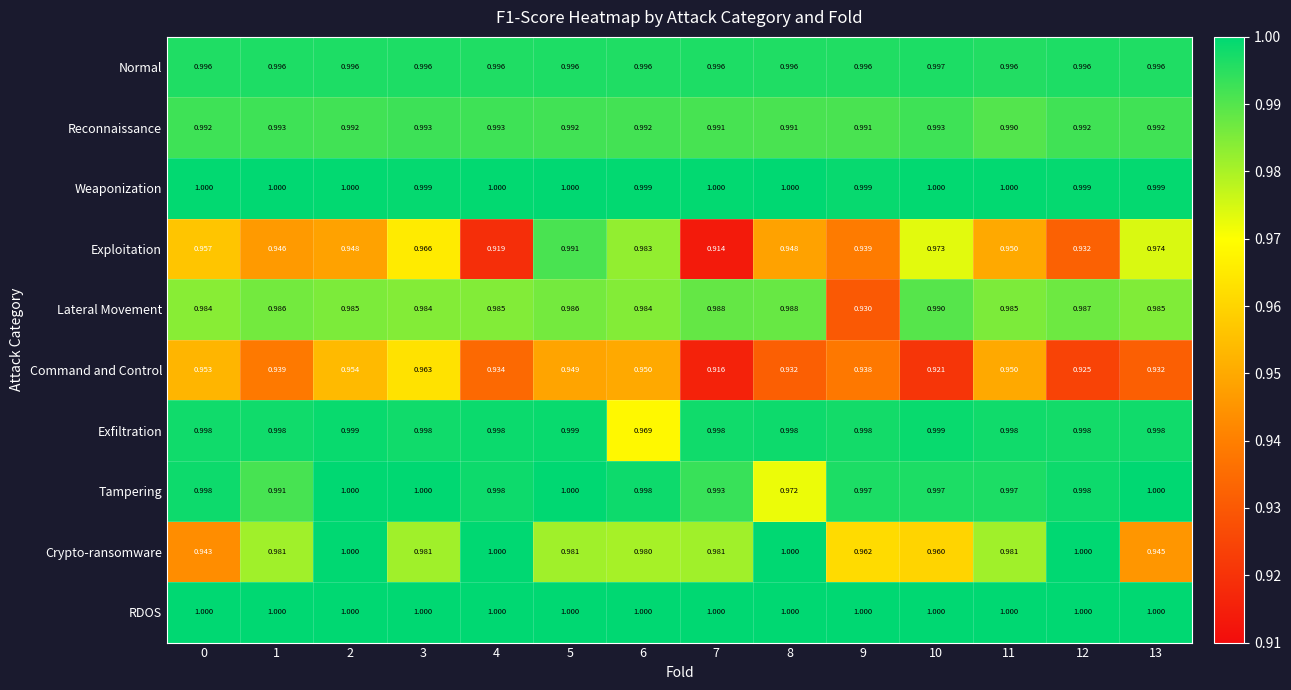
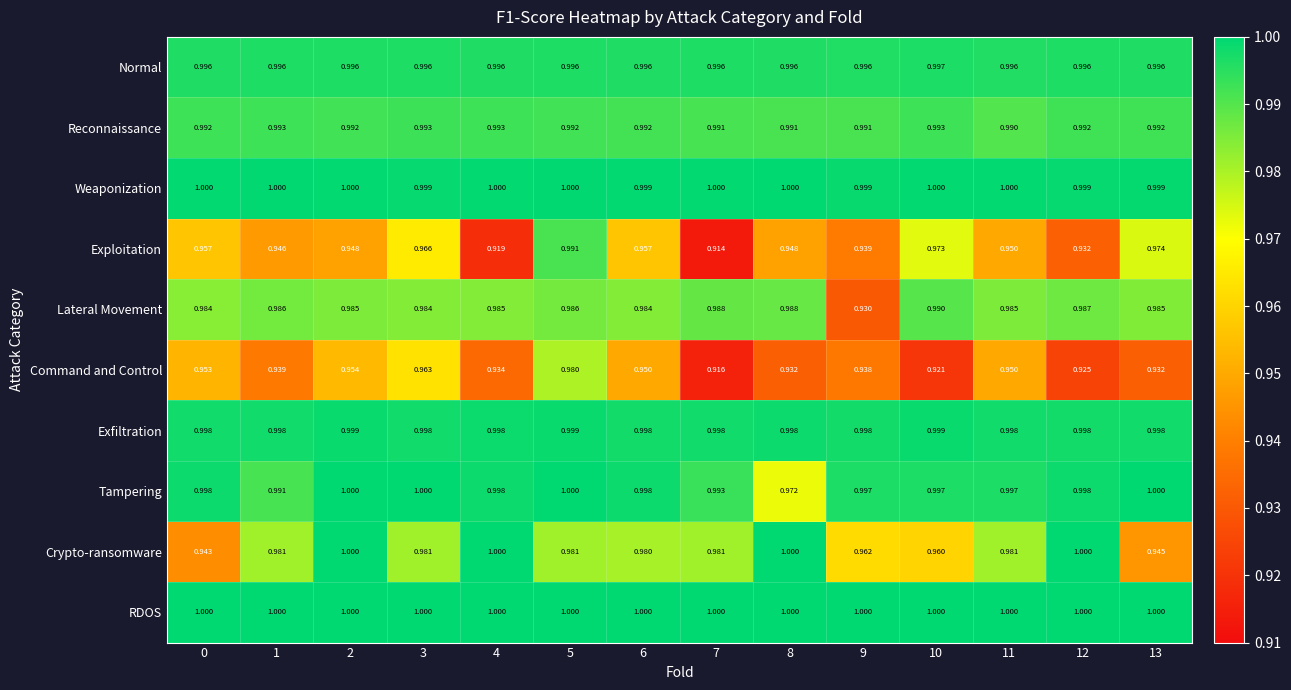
Exploitation, 6: 0.983 -> 0.957
Command and Control, 5: 0.949 -> 0.980
Exfiltration, 6: 0.969 -> 0.998
